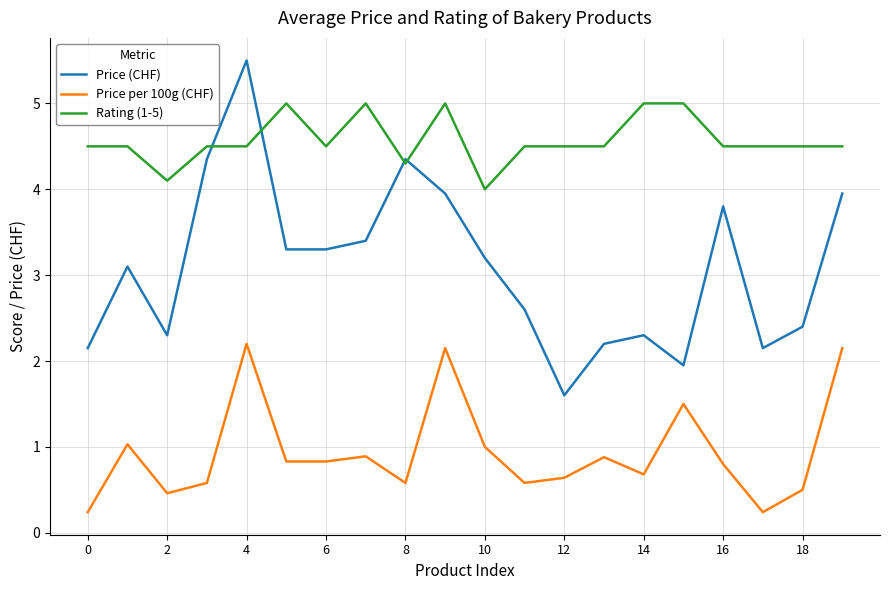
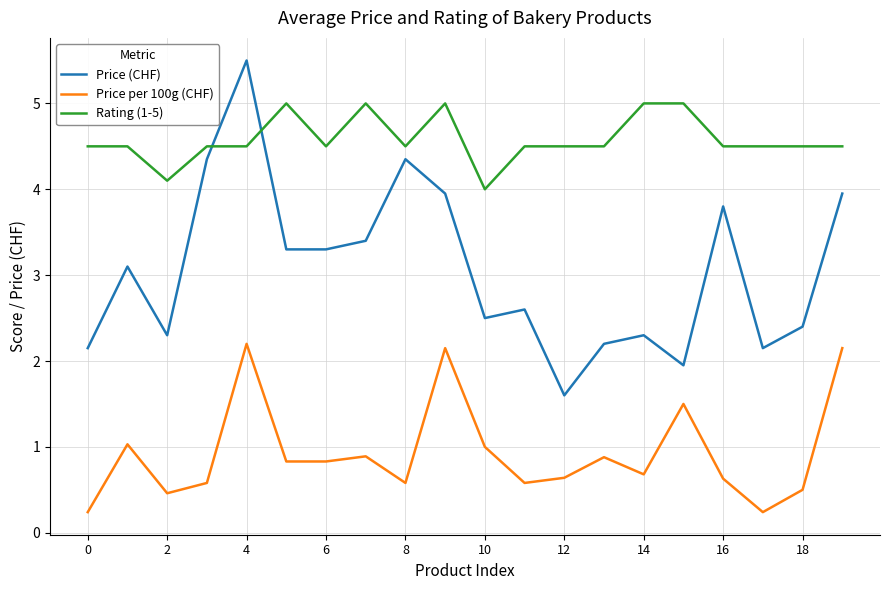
Rating (1-5), 8: 4.3 -> 4.5
Price (CHF), 10: 3.2 -> 2.5
Price per 100g (CHF), 16: 0.8 -> 0.6
